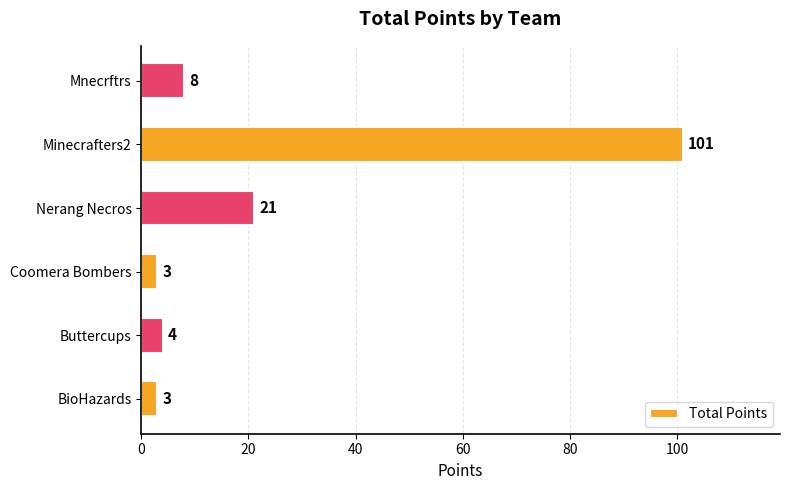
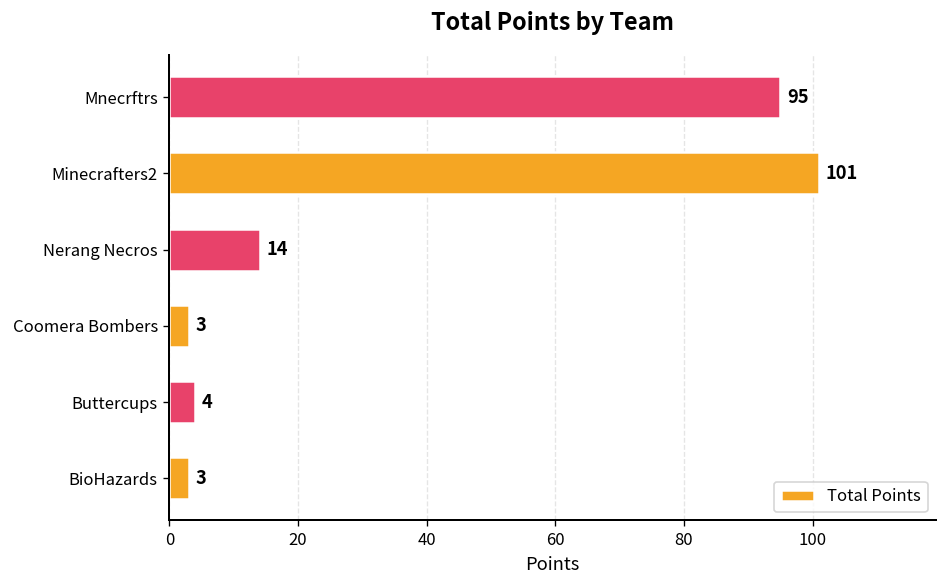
Mnecrftrs: 8 -> 95
Nerang Necros: 21 -> 14
